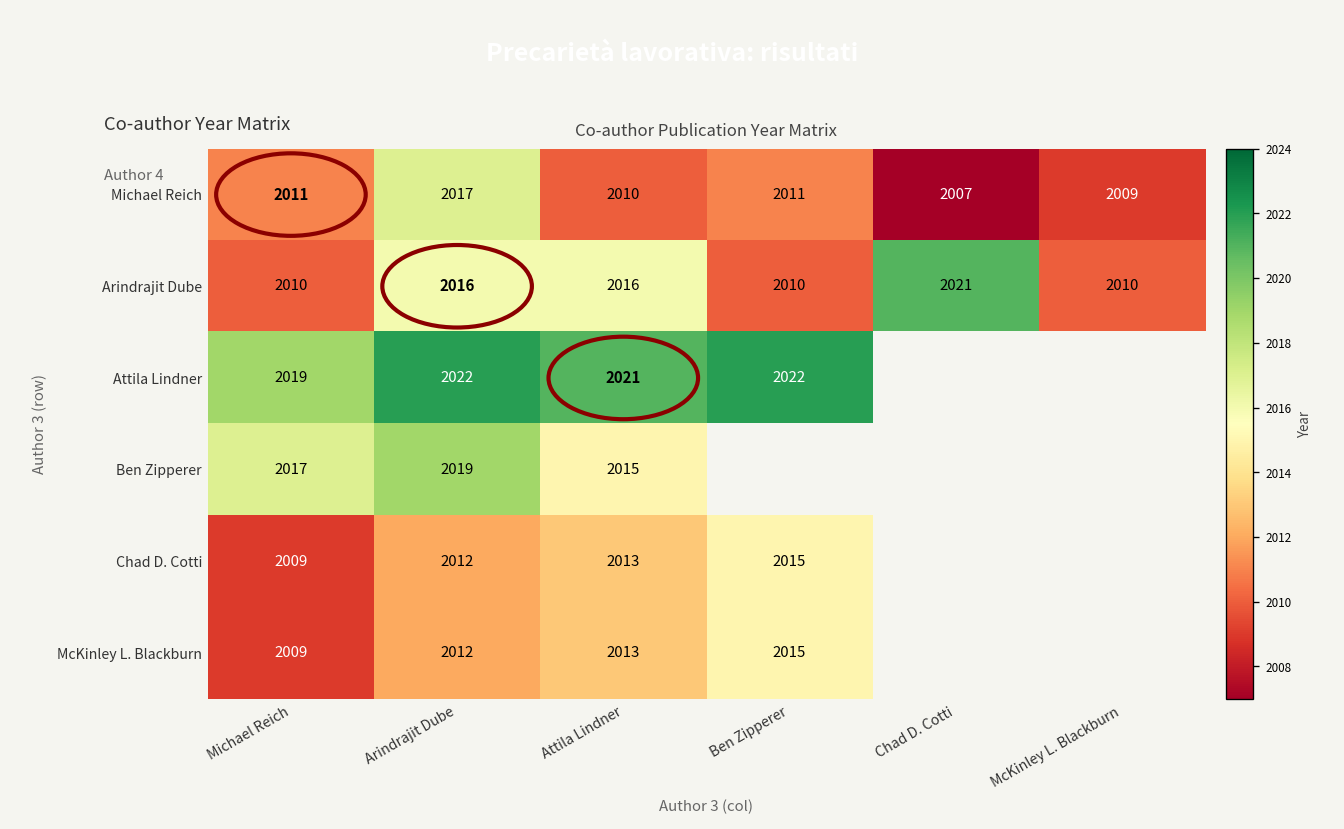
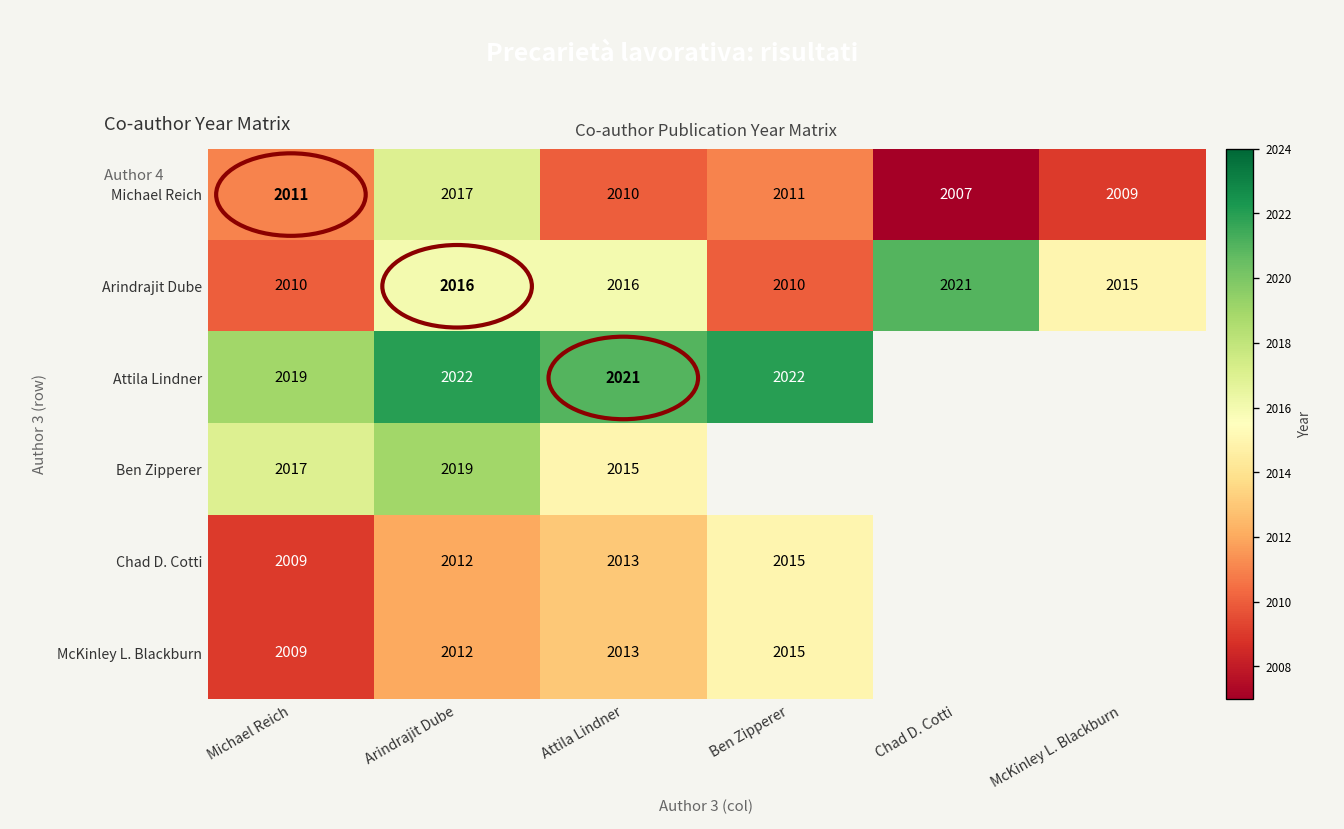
Arindrajit Dube, McKinley L. Blackburn: 2010 -> 2015
